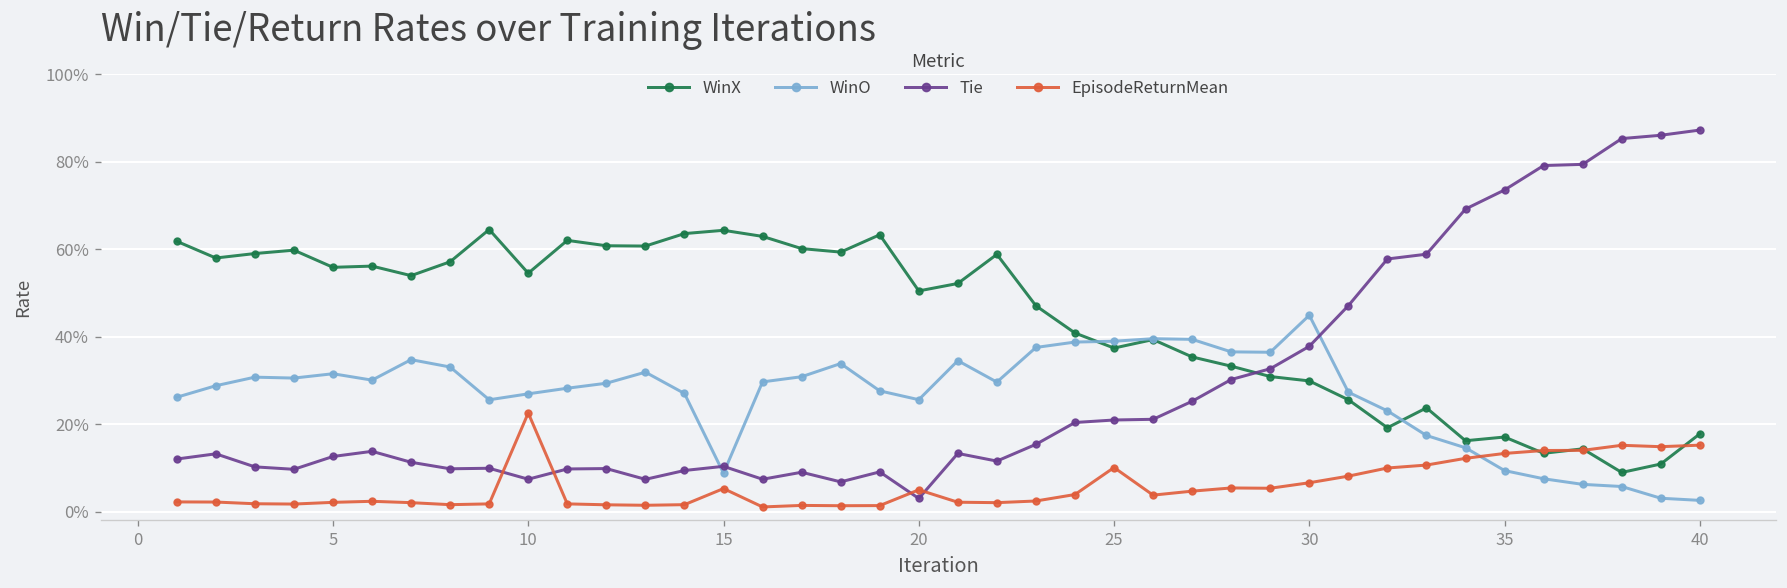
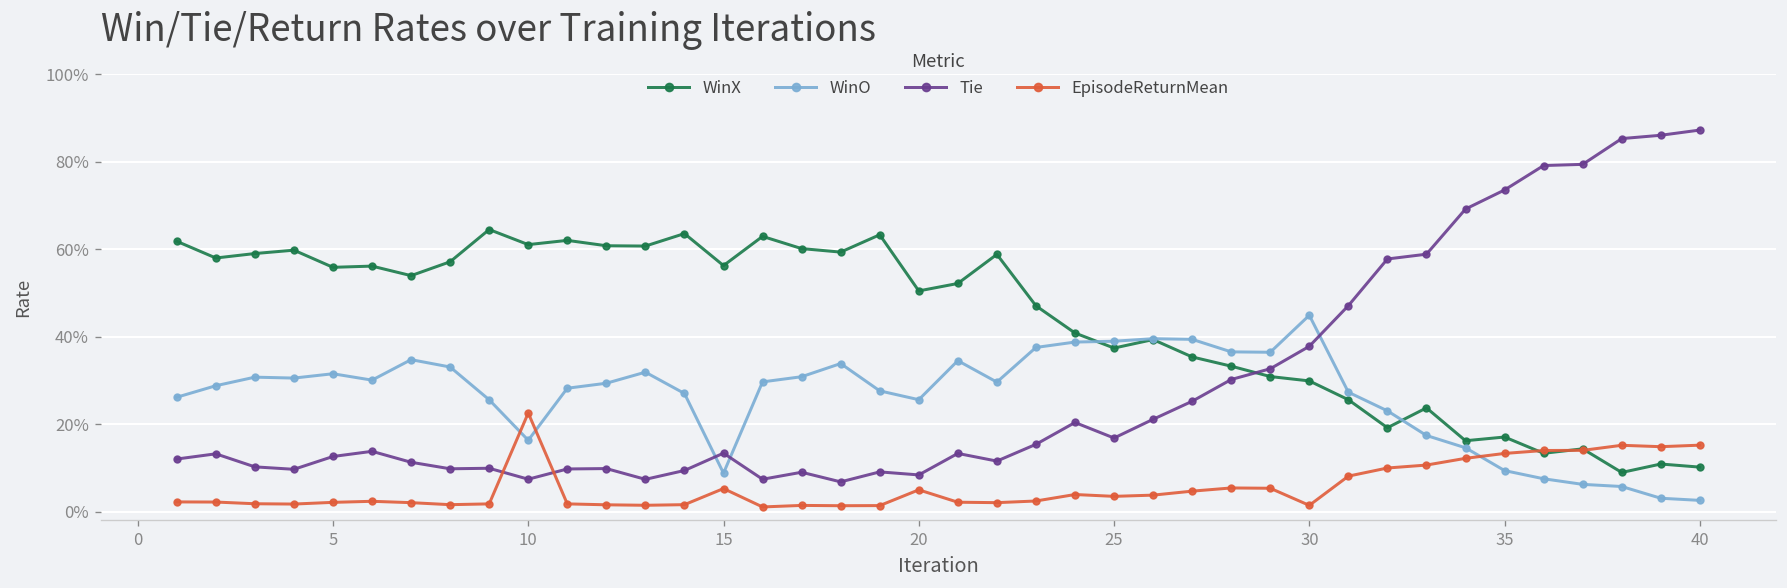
WinX, 10: 55% -> 61%
WinO, 10: 27% -> 16%
WinX, 15: 64% -> 56%
Tie, 15: 10% -> 13%
Tie, 20: 3% -> 8%
Tie, 25: 21% -> 17%
EpisodeReturnMean, 25: 10% -> 4%
EpisodeReturnMean, 30: 7% -> 1%
WinX, 40: 18% -> 10%
